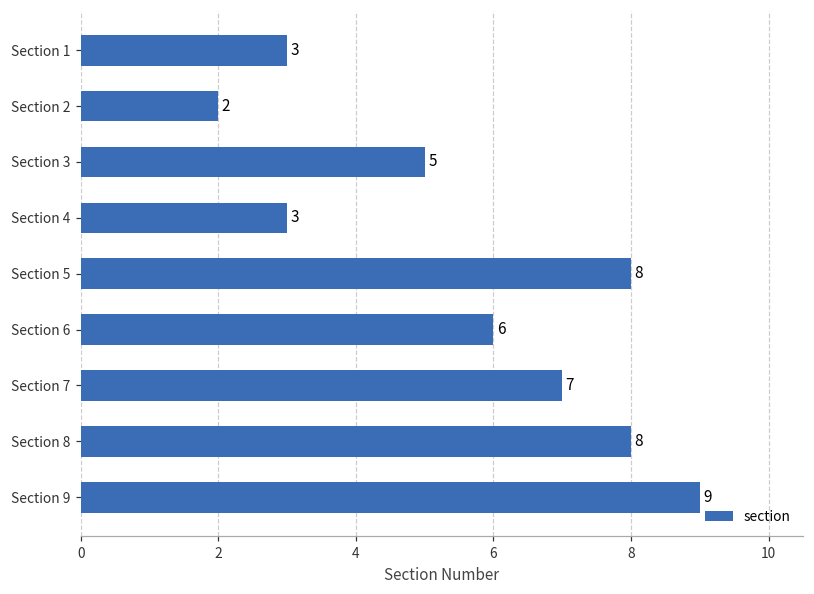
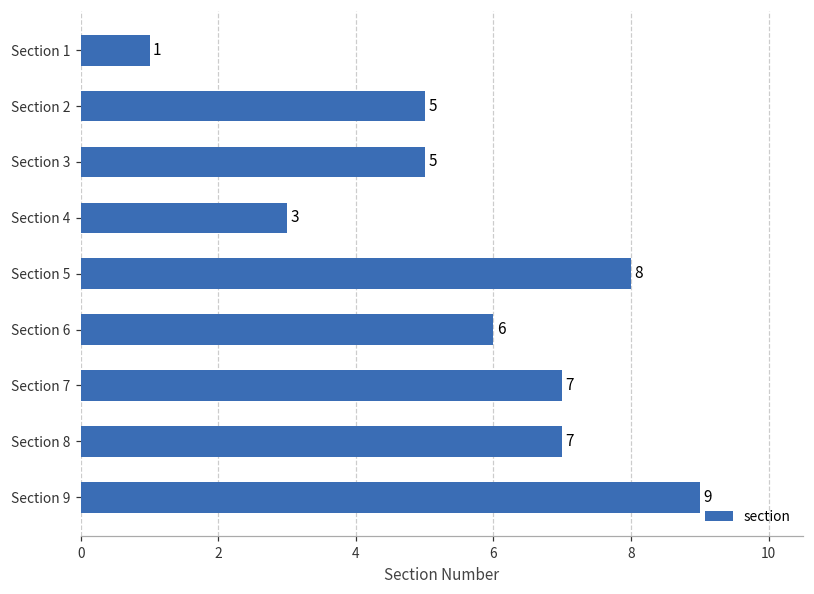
Section 1: 3 -> 1
Section 2: 2 -> 5
Section 8: 8 -> 7
